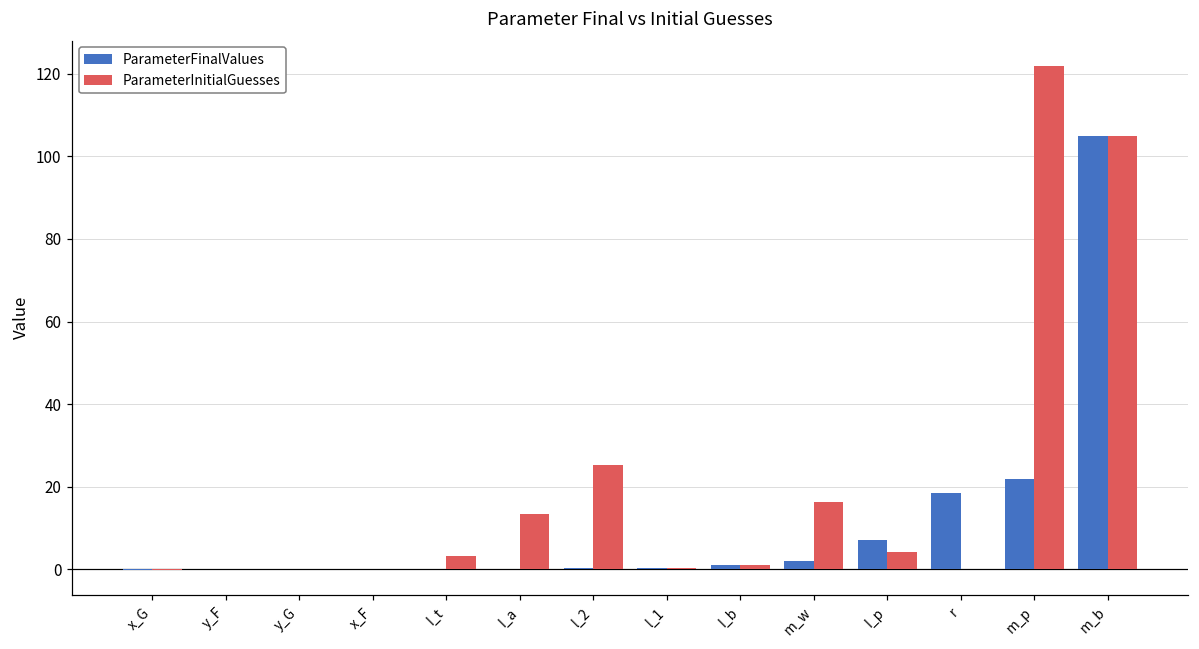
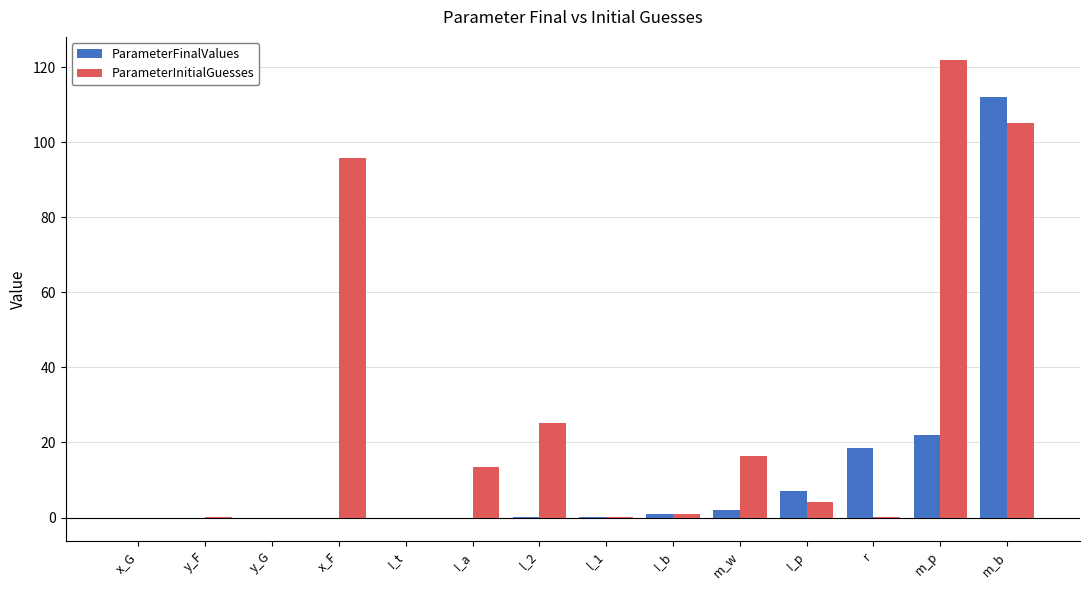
ParameterInitialGuesses, x_F: 0 -> 96
ParameterInitialGuesses, I_t: 3 -> 0
ParameterFinalValues, m_b: 105 -> 112
